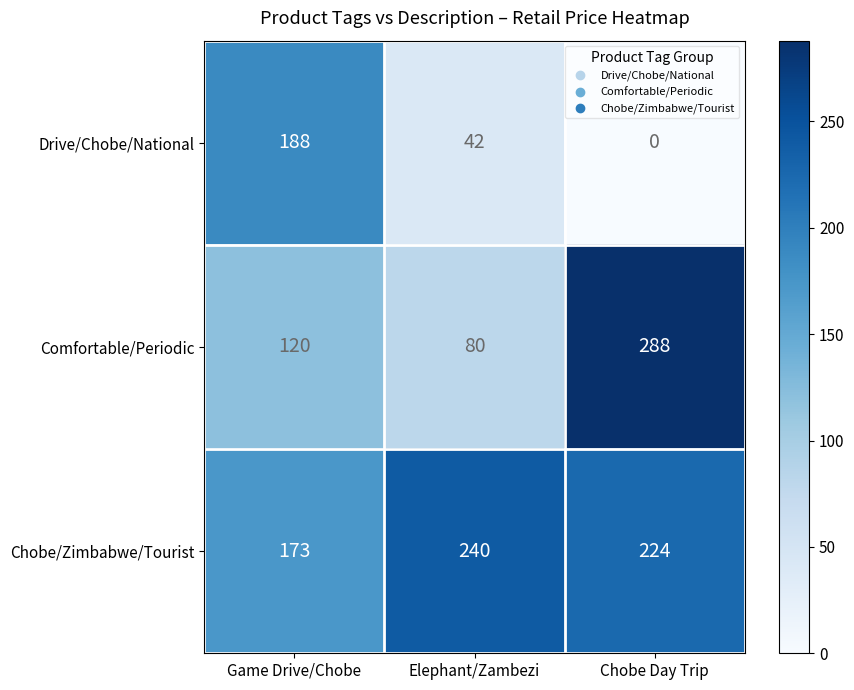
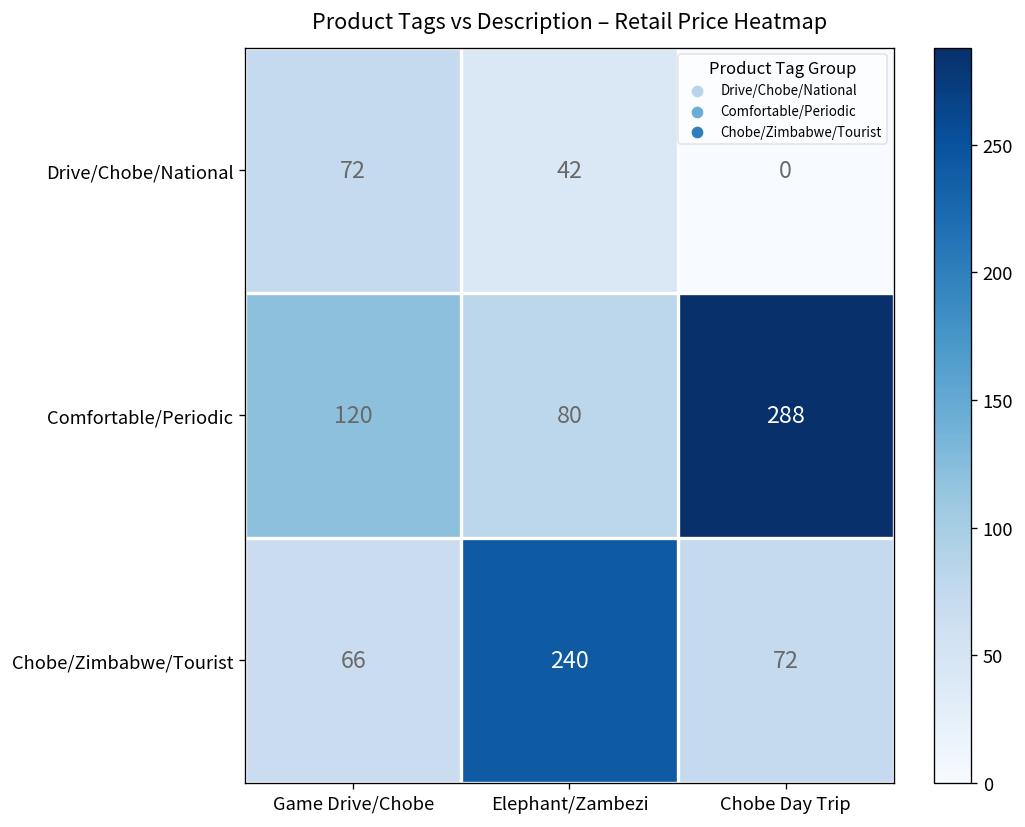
Drive/Chobe/National, Game Drive/Chobe: 188 -> 72
Chobe/Zimbabwe/Tourist, Game Drive/Chobe: 173 -> 66
Chobe/Zimbabwe/Tourist, Chobe Day Trip: 224 -> 72
